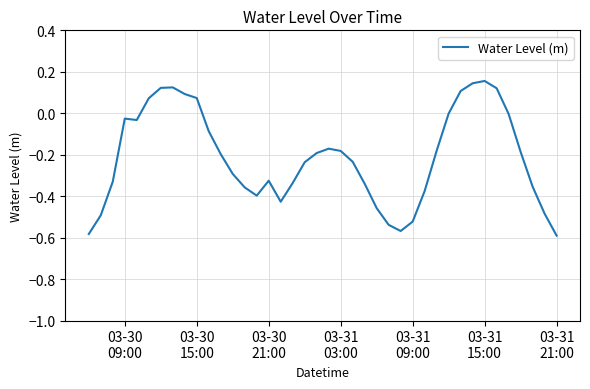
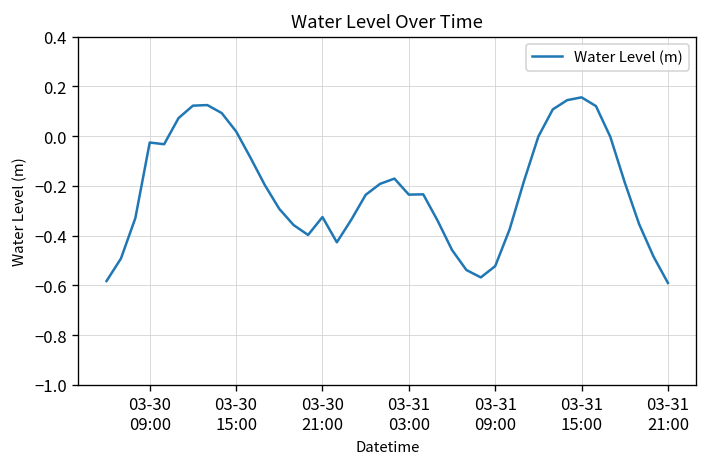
03-30 15:00: 0.07 -> 0.02
03-31 03:00: -0.18 -> -0.24
